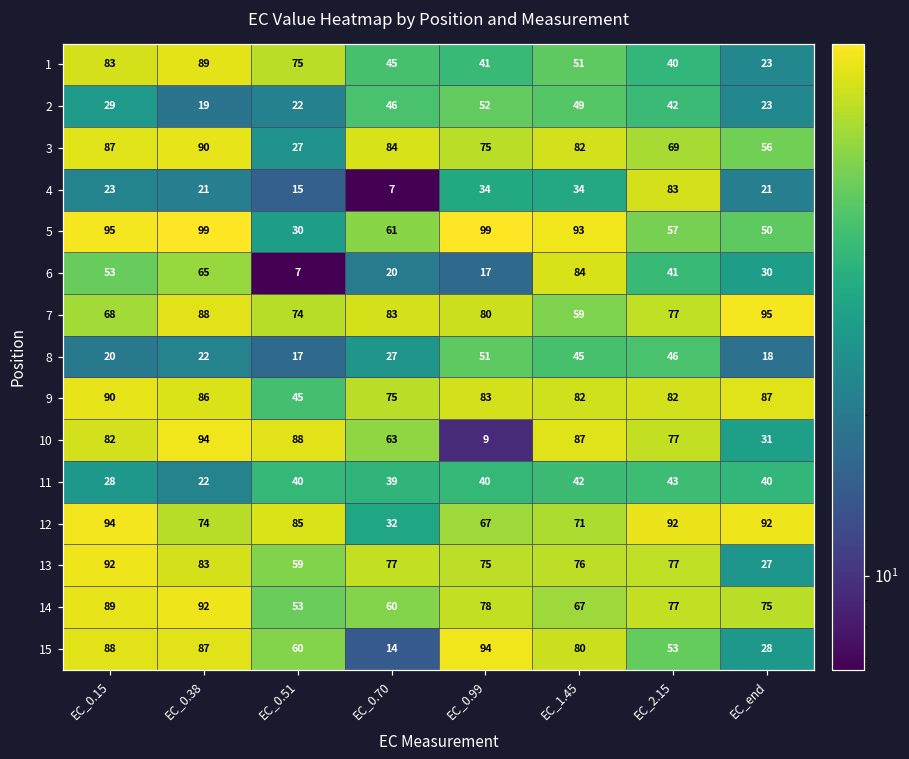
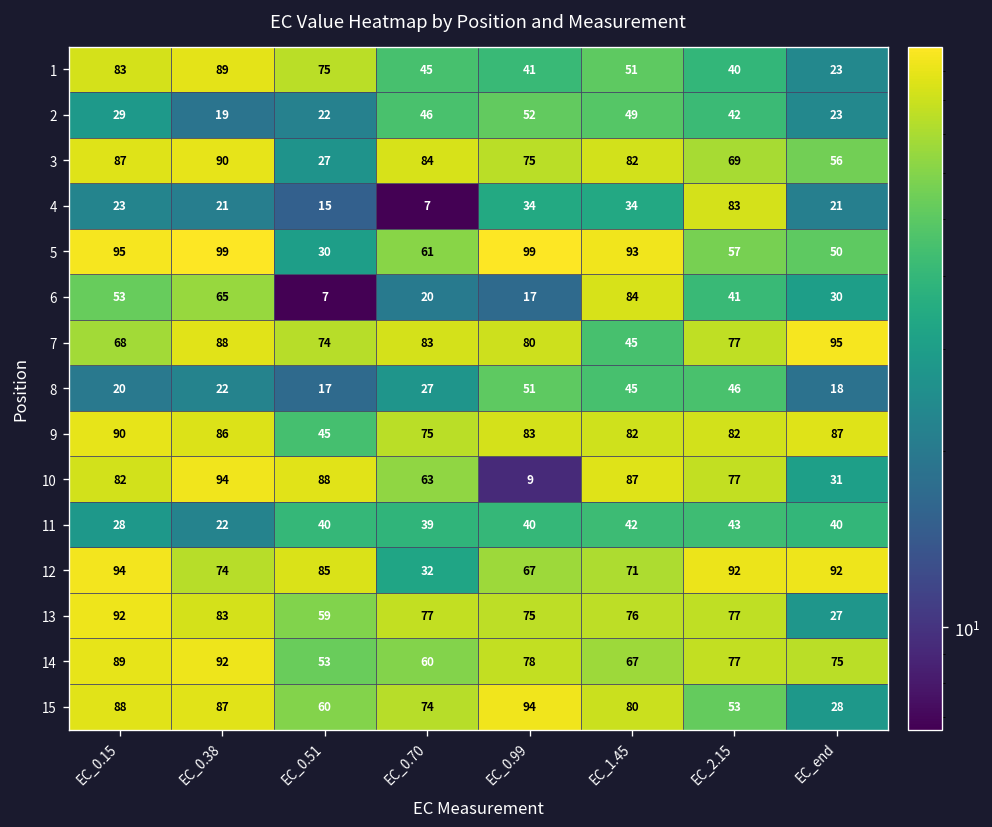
7, EC_1.45: 59 -> 45
15, EC_0.70: 14 -> 74
